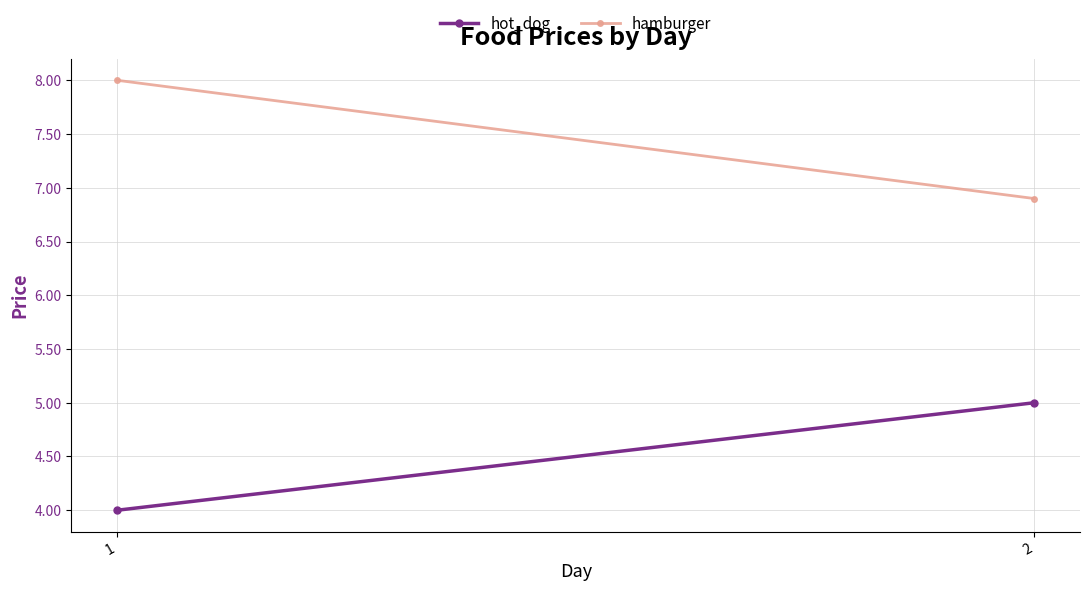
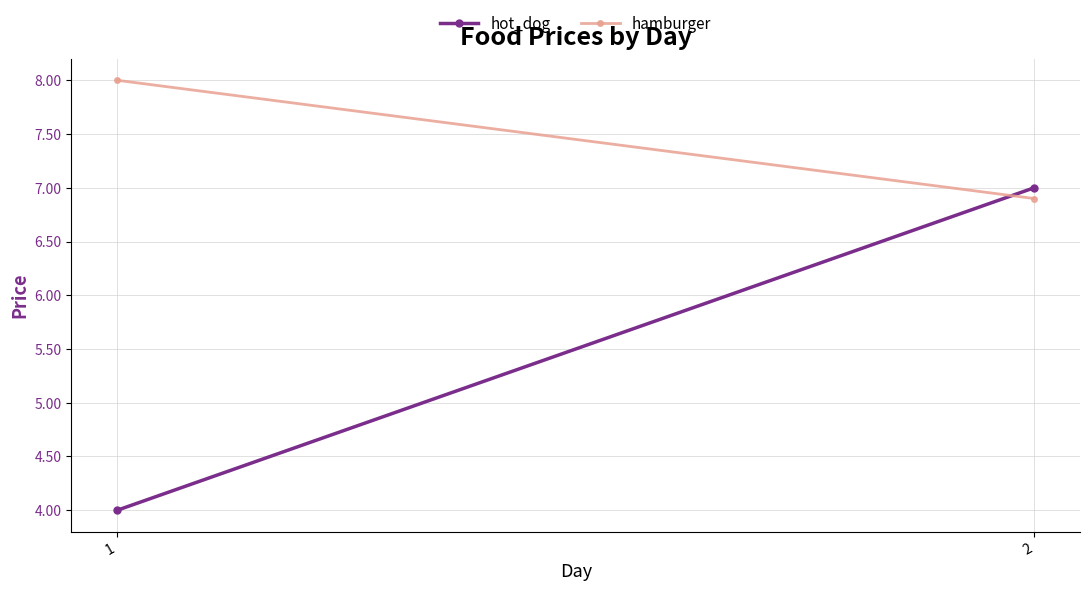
hot_dog, 2: 5 -> 7
